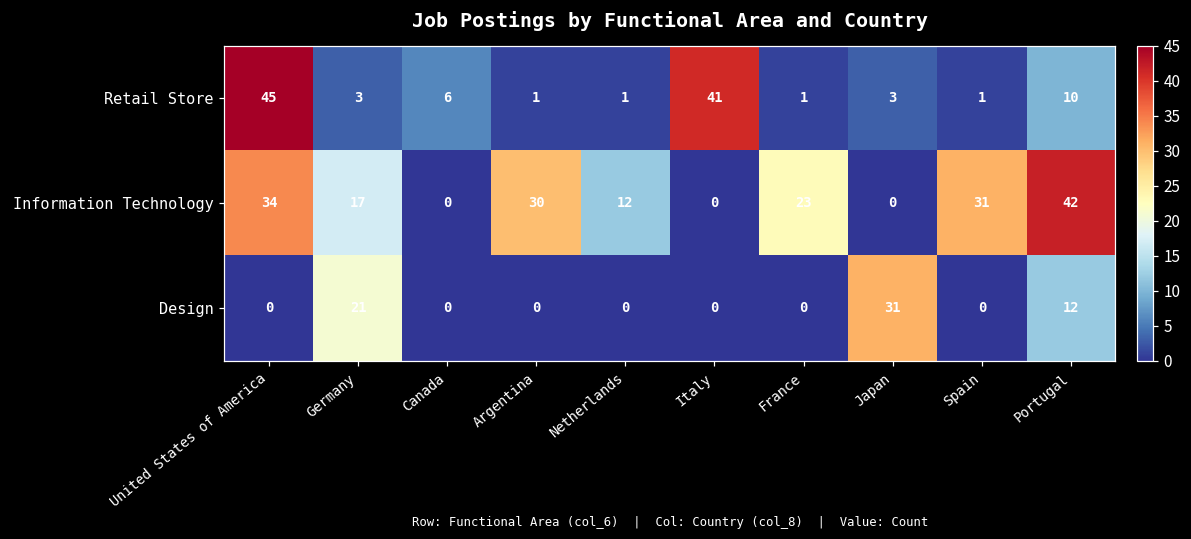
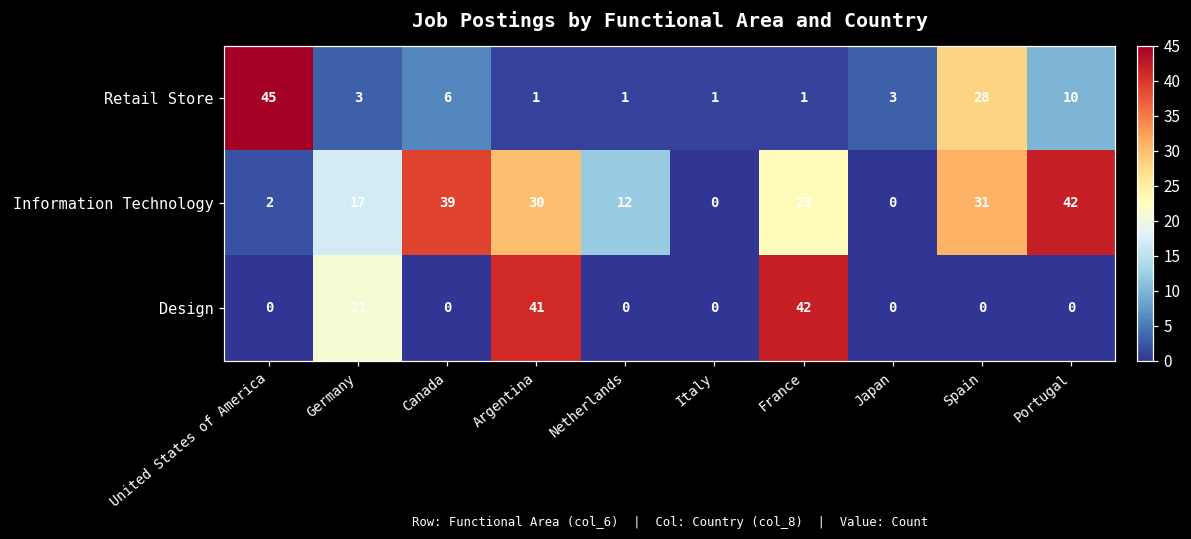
Retail Store, Italy: 41 -> 1
Retail Store, Spain: 1 -> 28
Information Technology, United States of America: 34 -> 2
Information Technology, Canada: 0 -> 39
Design, Argentina: 0 -> 41
Design, France: 0 -> 42
Design, Japan: 31 -> 0
Design, Portugal: 12 -> 0
